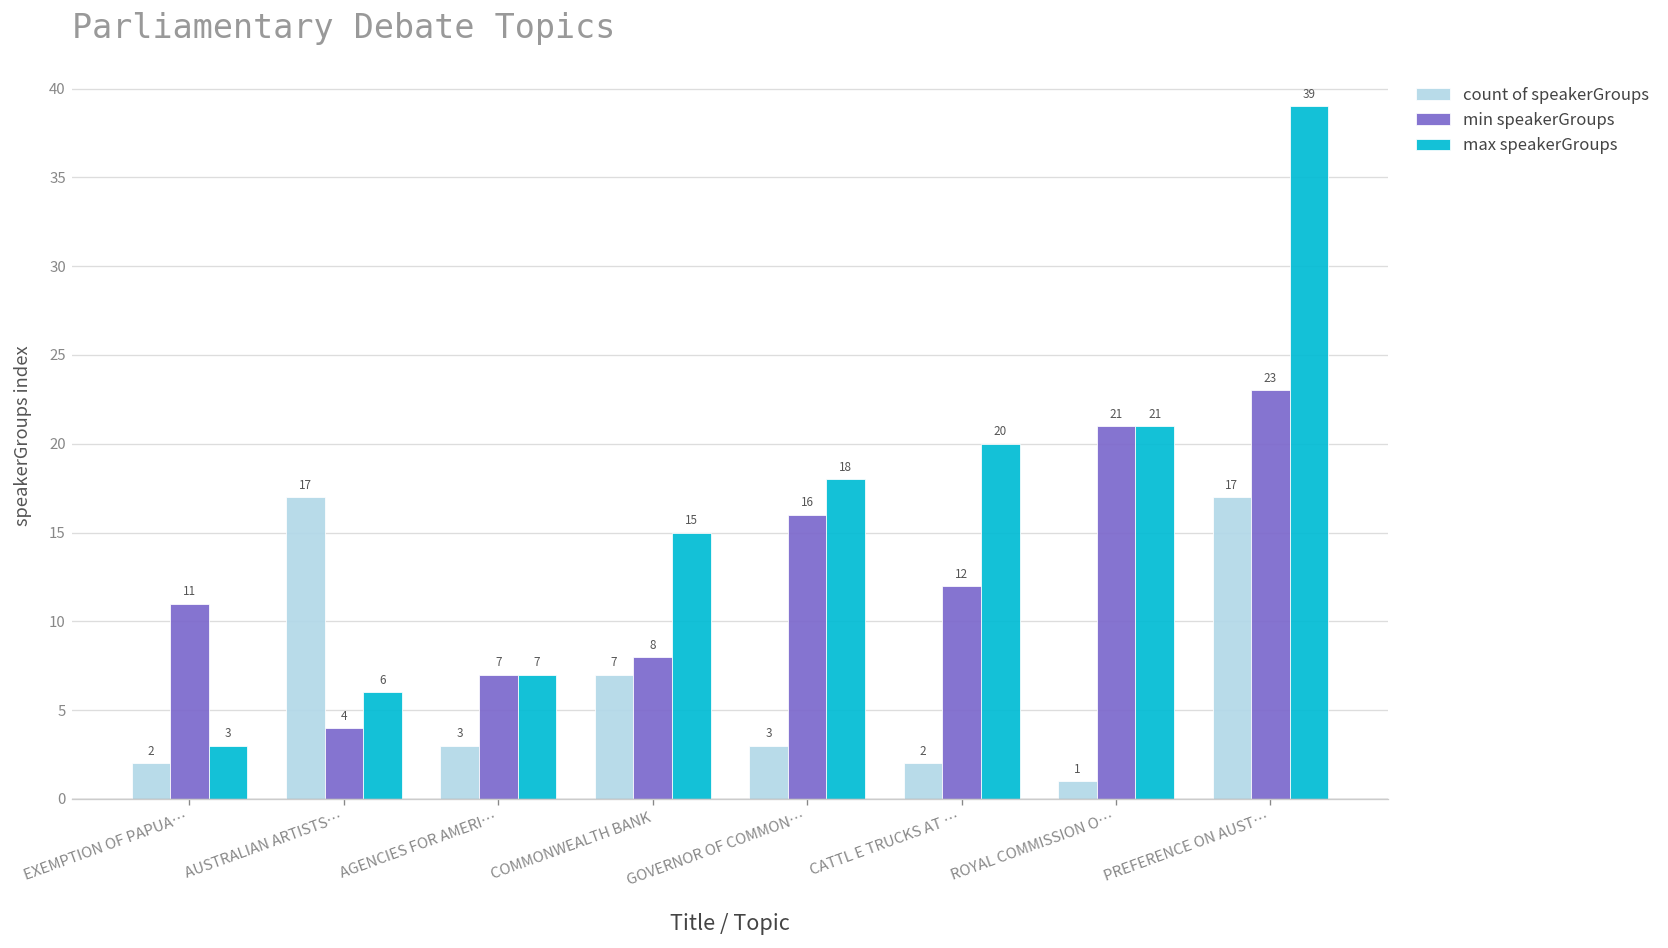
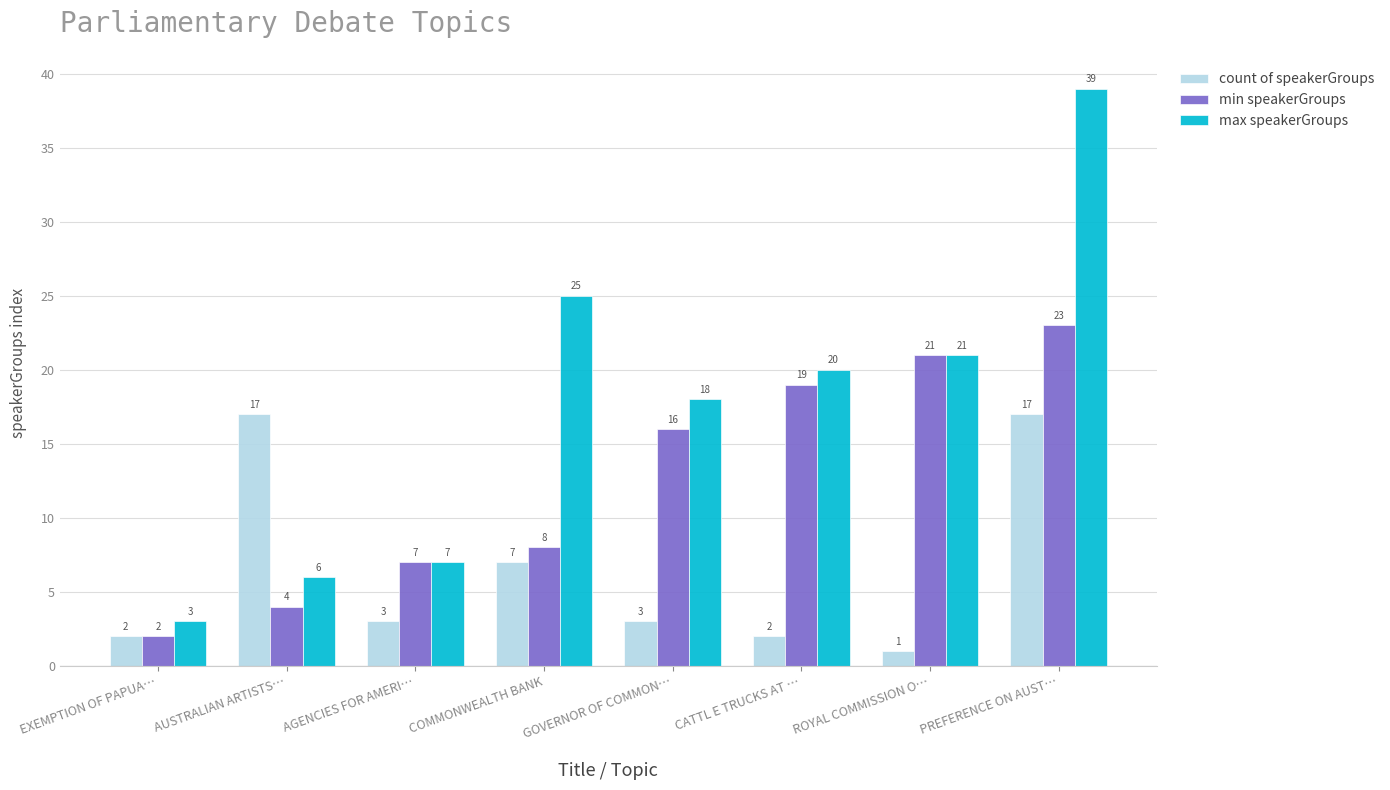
min speakerGroups, EXEMPTION OF PAPUA…: 11 -> 2
max speakerGroups, COMMONWEALTH BANK: 15 -> 25
min speakerGroups, CATTL E TRUCKS AT …: 12 -> 19
